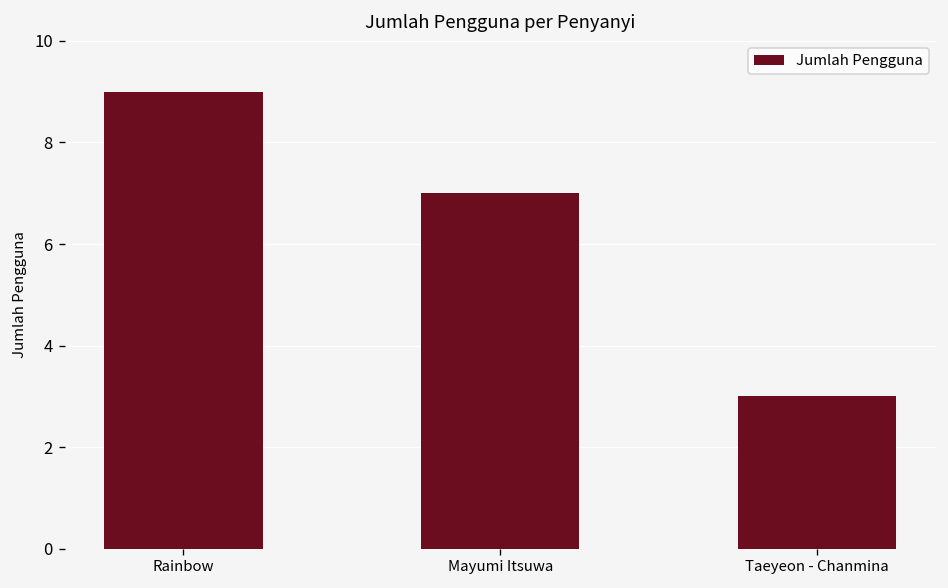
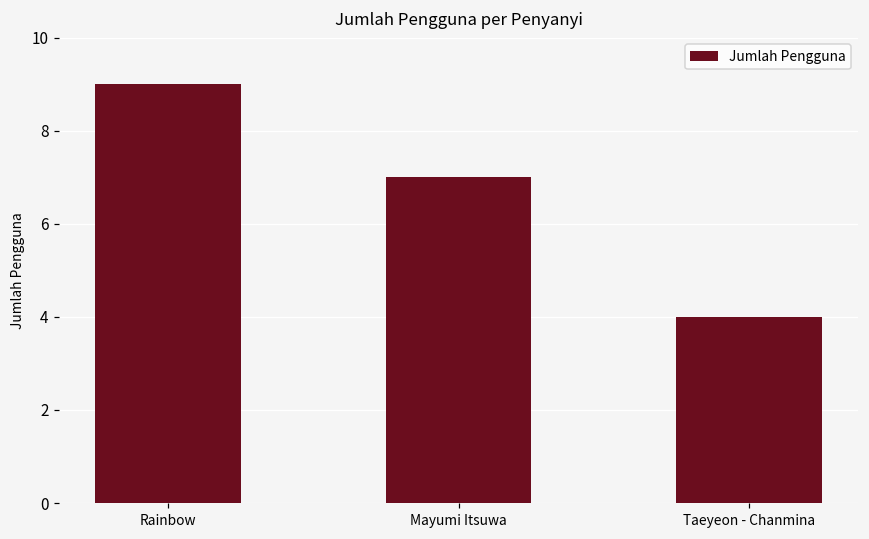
Taeyeon - Chanmina: 3 -> 4
